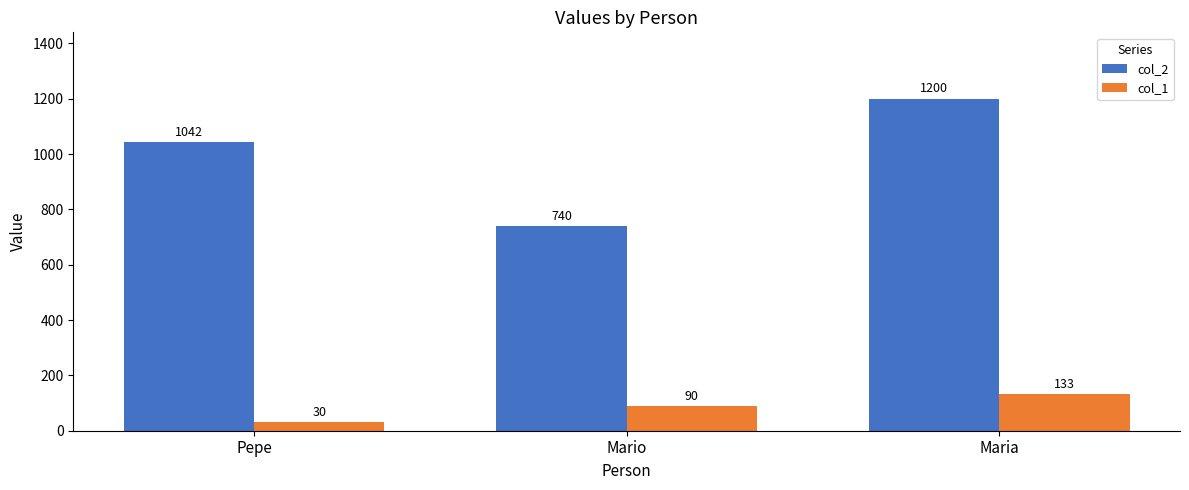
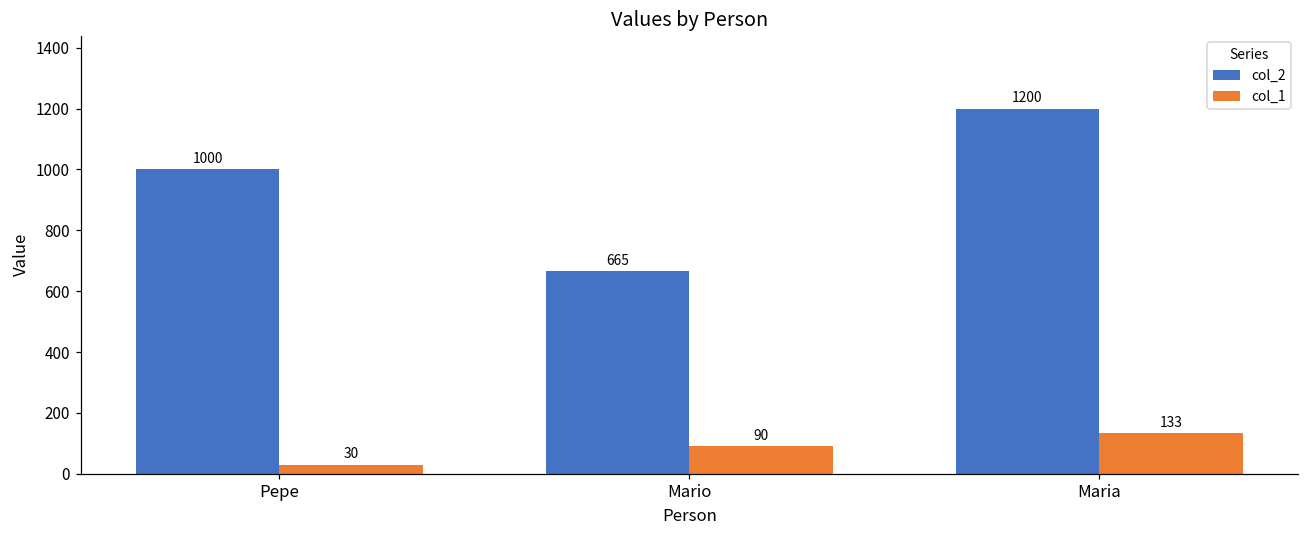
col_2, Pepe: 1042 -> 1000
col_2, Mario: 740 -> 665
